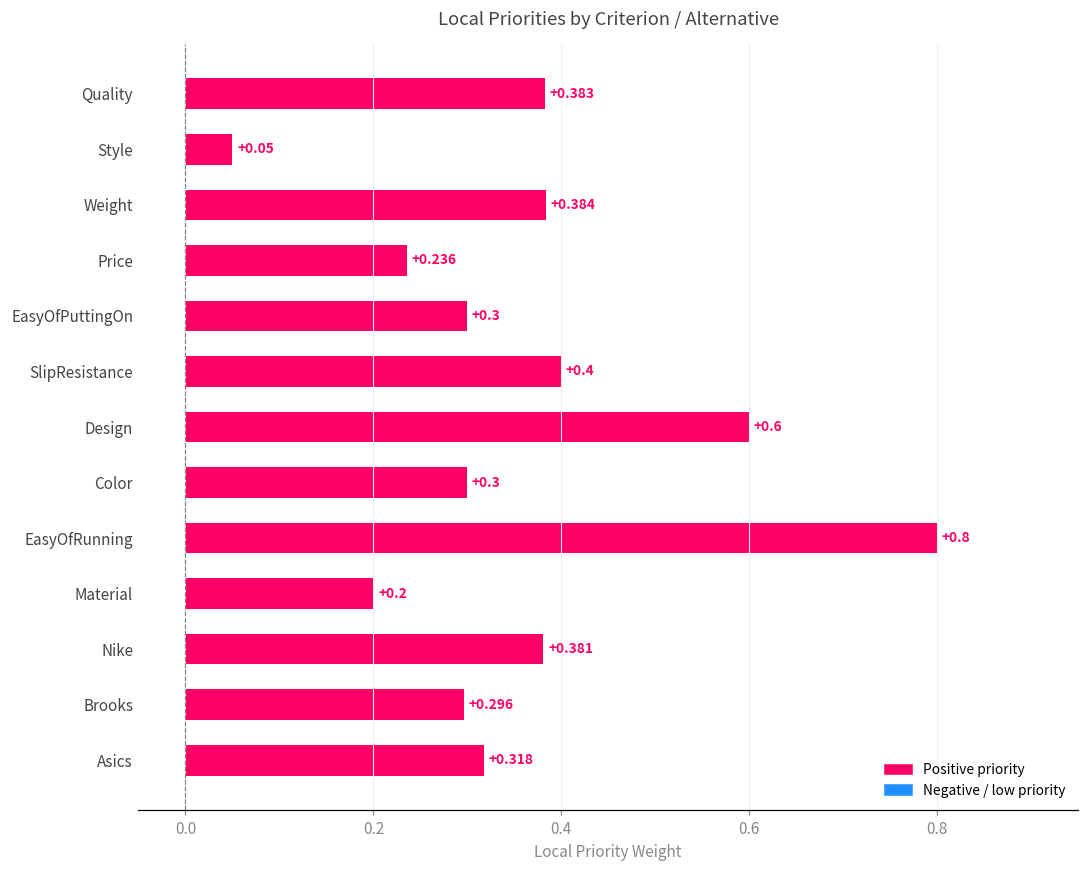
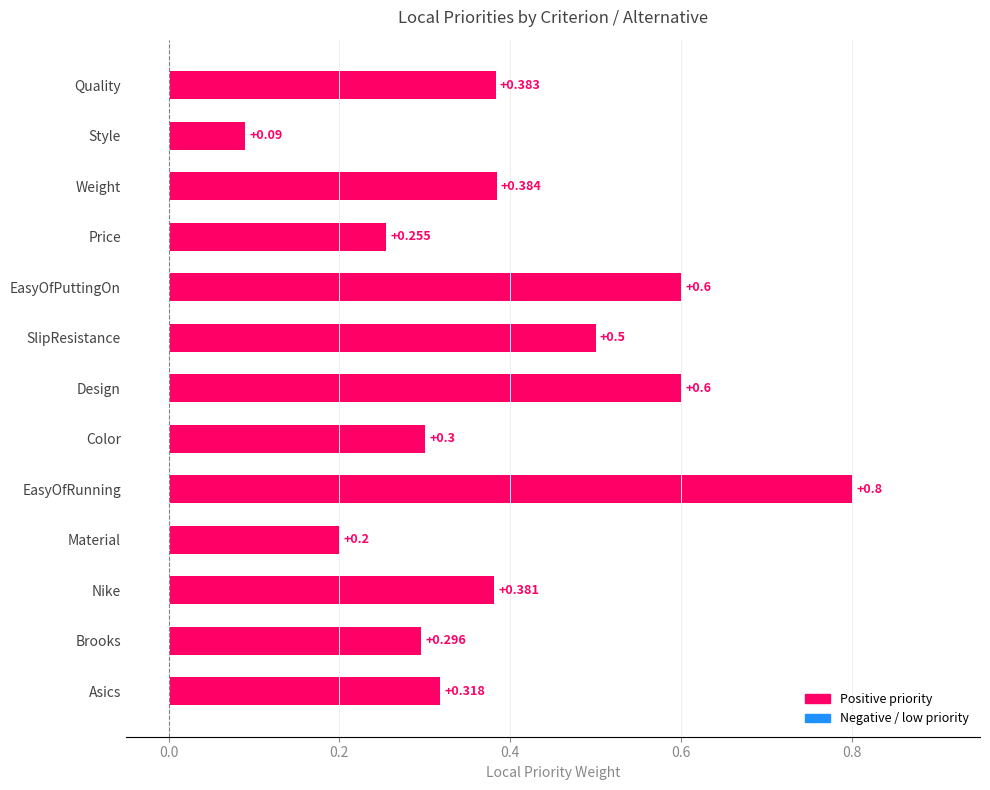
Style: +0.05 -> +0.09
Price: +0.236 -> +0.255
EasyOfPuttingOn: +0.3 -> +0.6
SlipResistance: +0.4 -> +0.5
